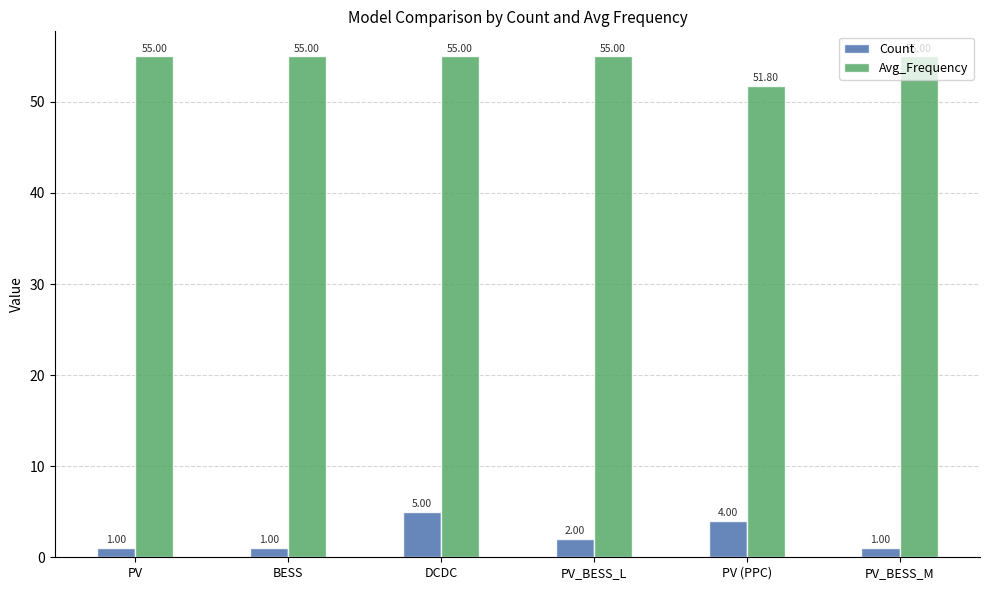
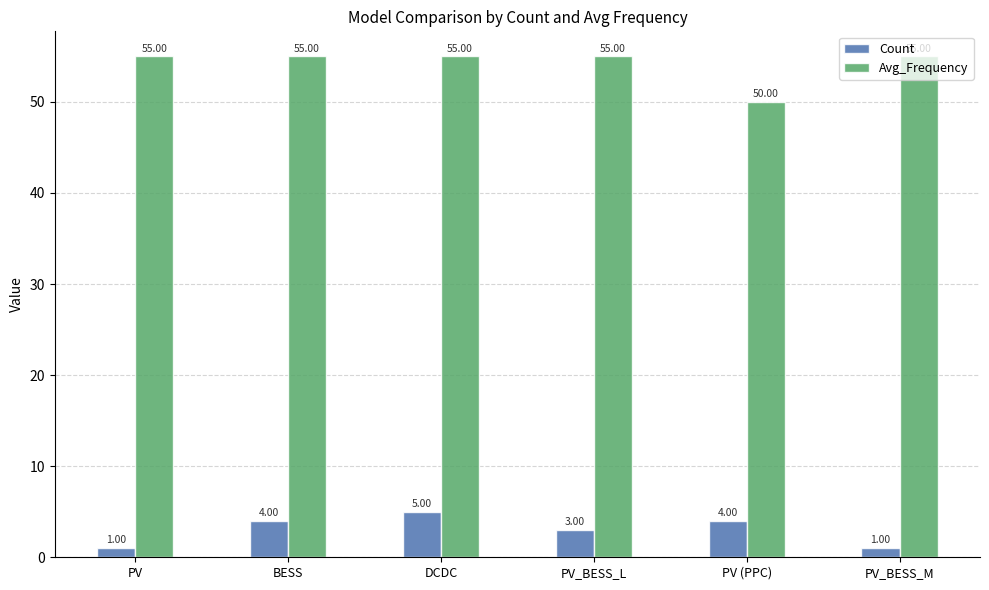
Count, BESS: 1.00 -> 4.00
Count, PV_BESS_L: 2.00 -> 3.00
Avg_Frequency, PV (PPC): 51.80 -> 50.00
